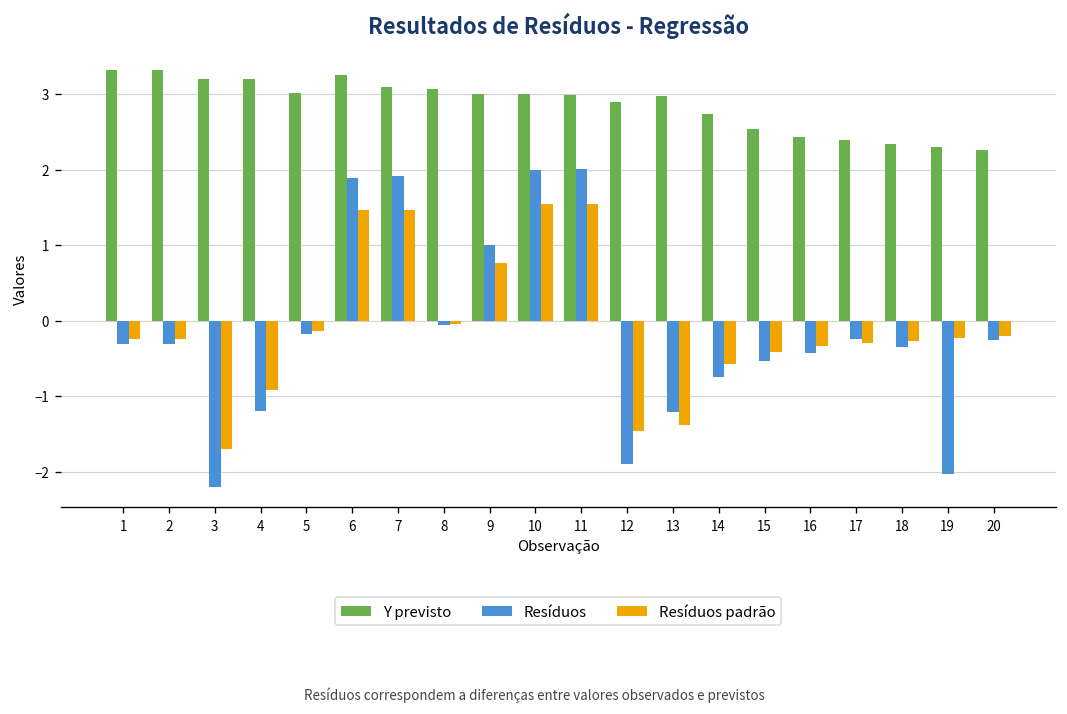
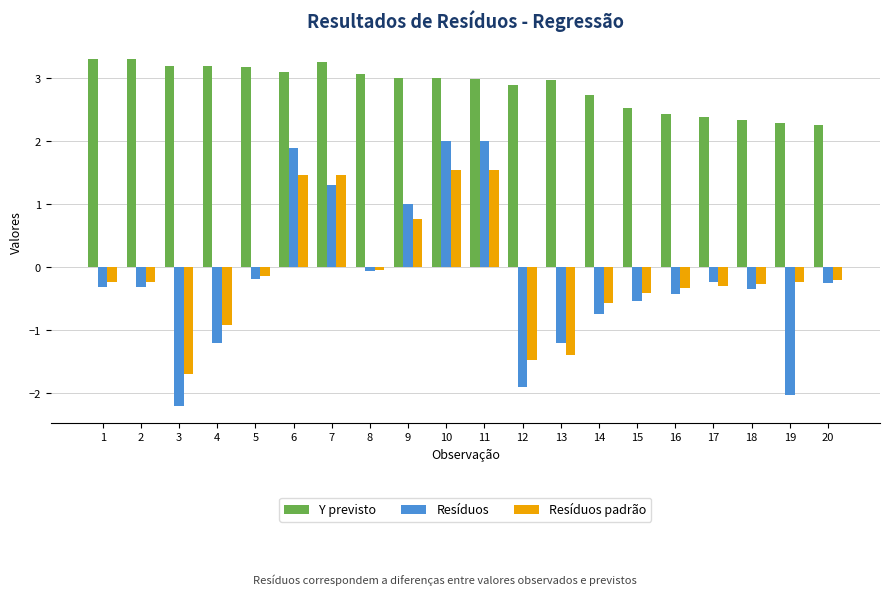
Y previsto, 5: 3.0 -> 3.2
Y previsto, 6: 3.3 -> 3.1
Y previsto, 7: 3.1 -> 3.3
Resíduos, 7: 1.9 -> 1.3
